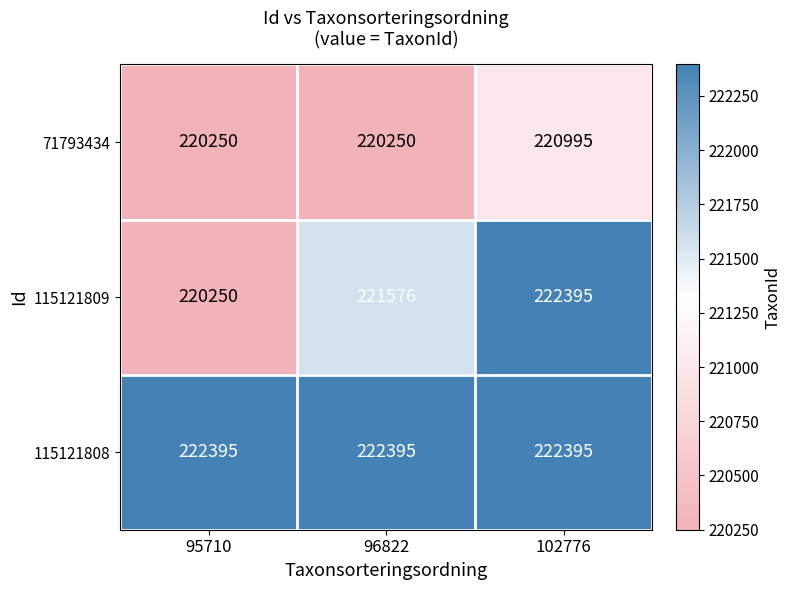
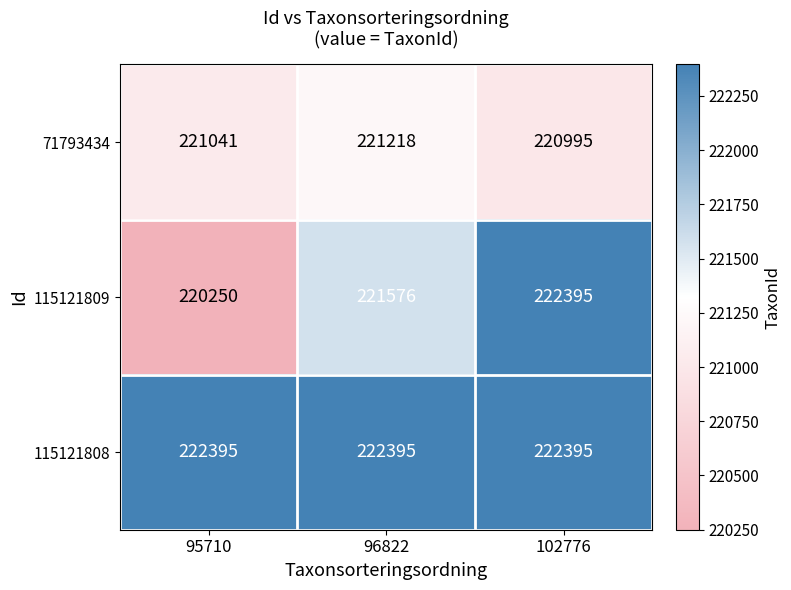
71793434, 95710: 220250 -> 221041
71793434, 96822: 220250 -> 221218
